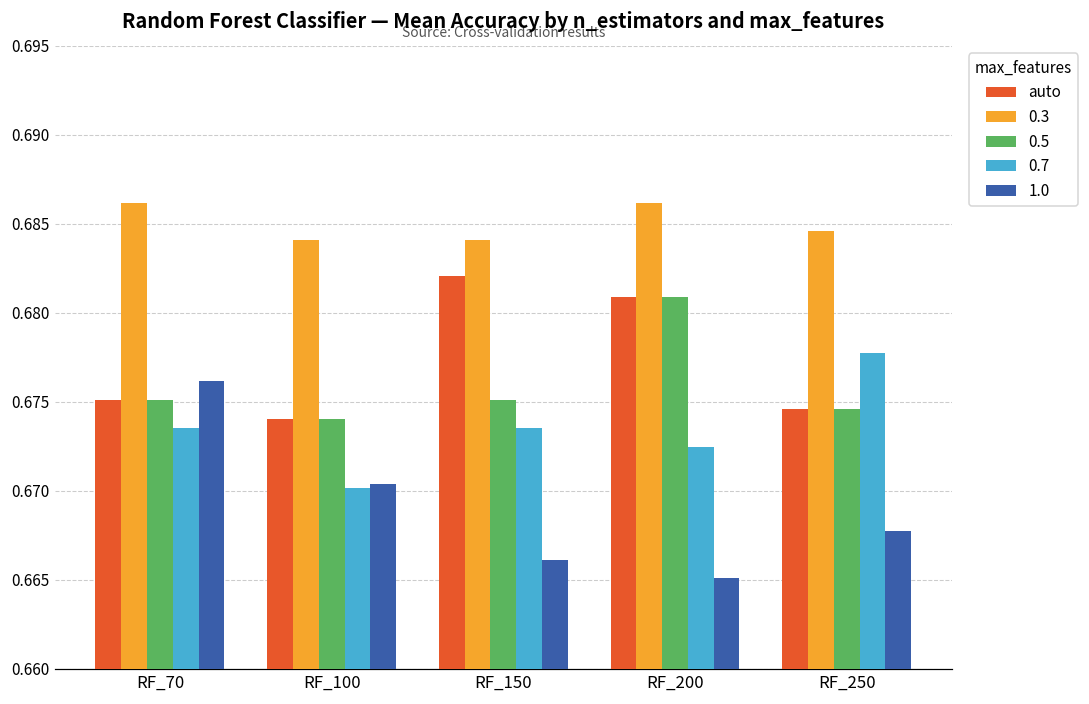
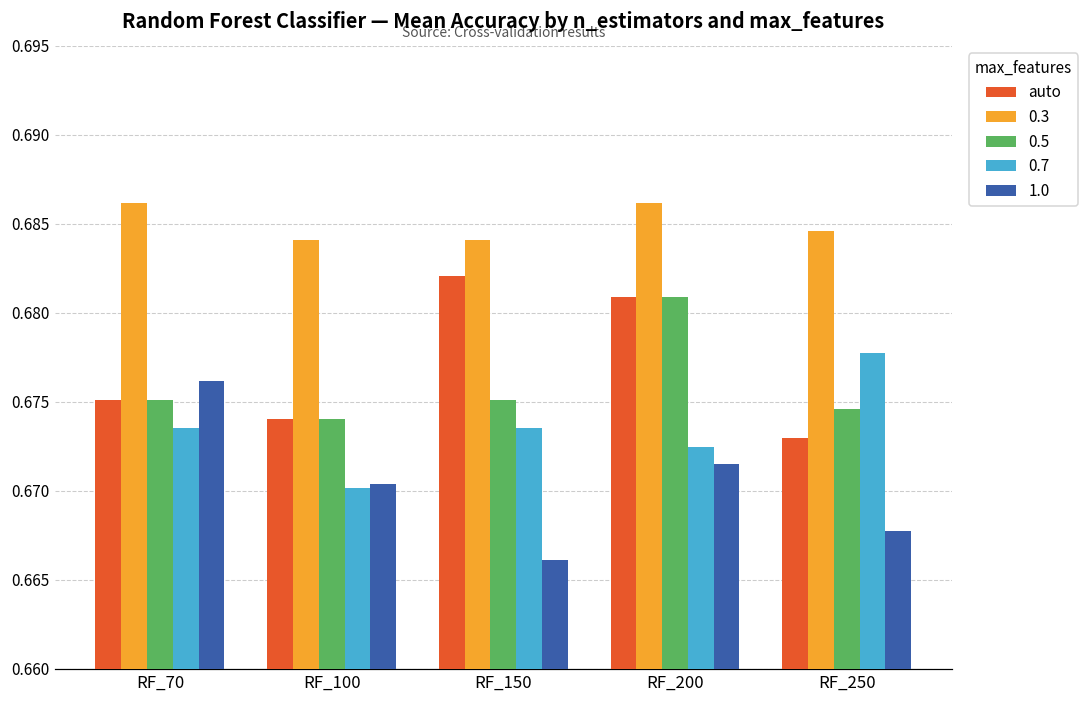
1.0, RF_200: 0.6651 -> 0.6715
auto, RF_250: 0.6746 -> 0.6730
